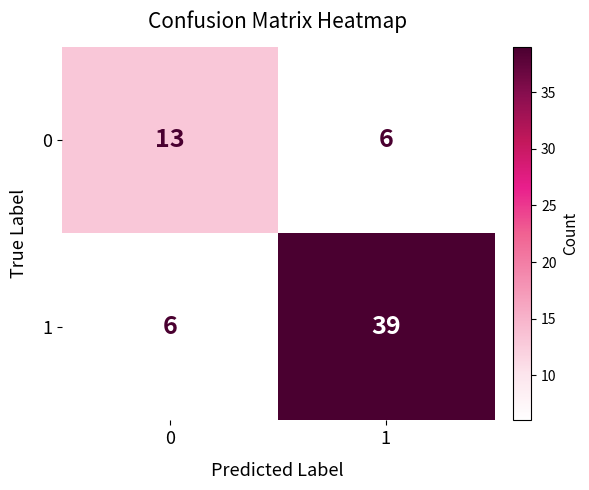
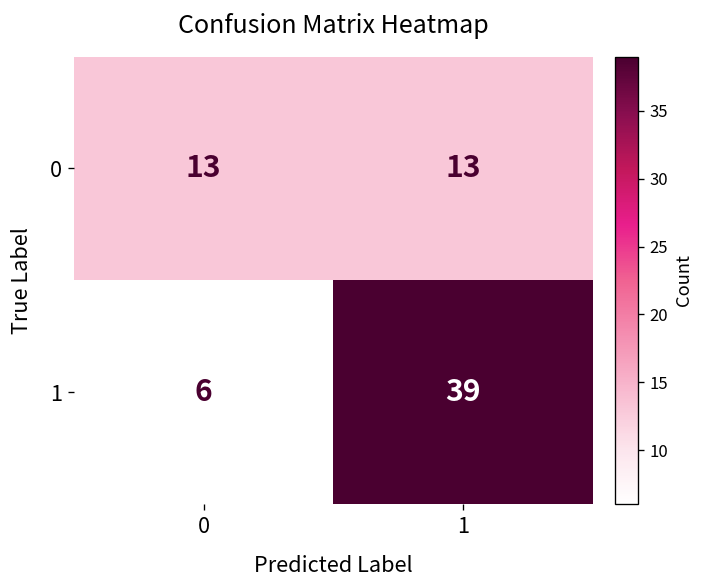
0, 1: 6 -> 13
